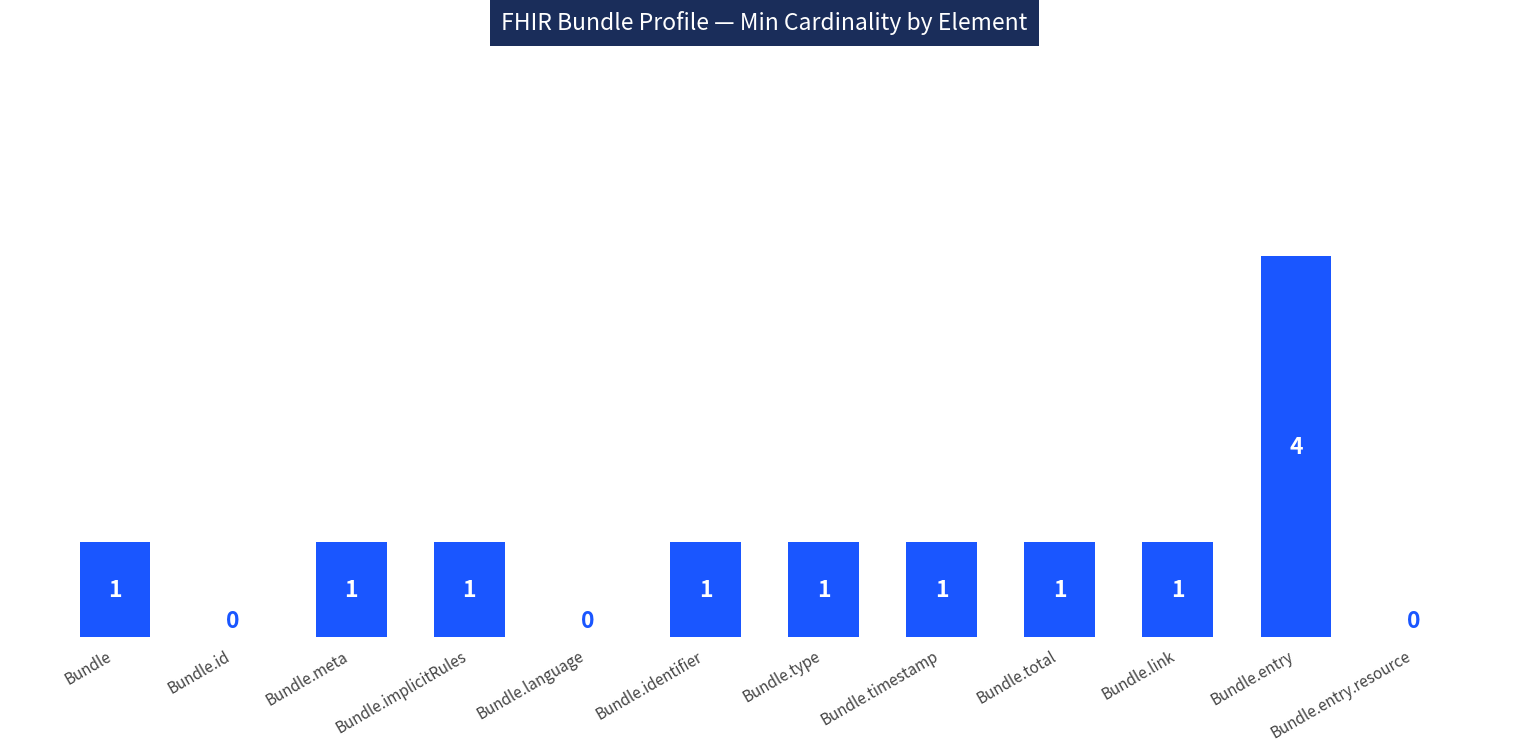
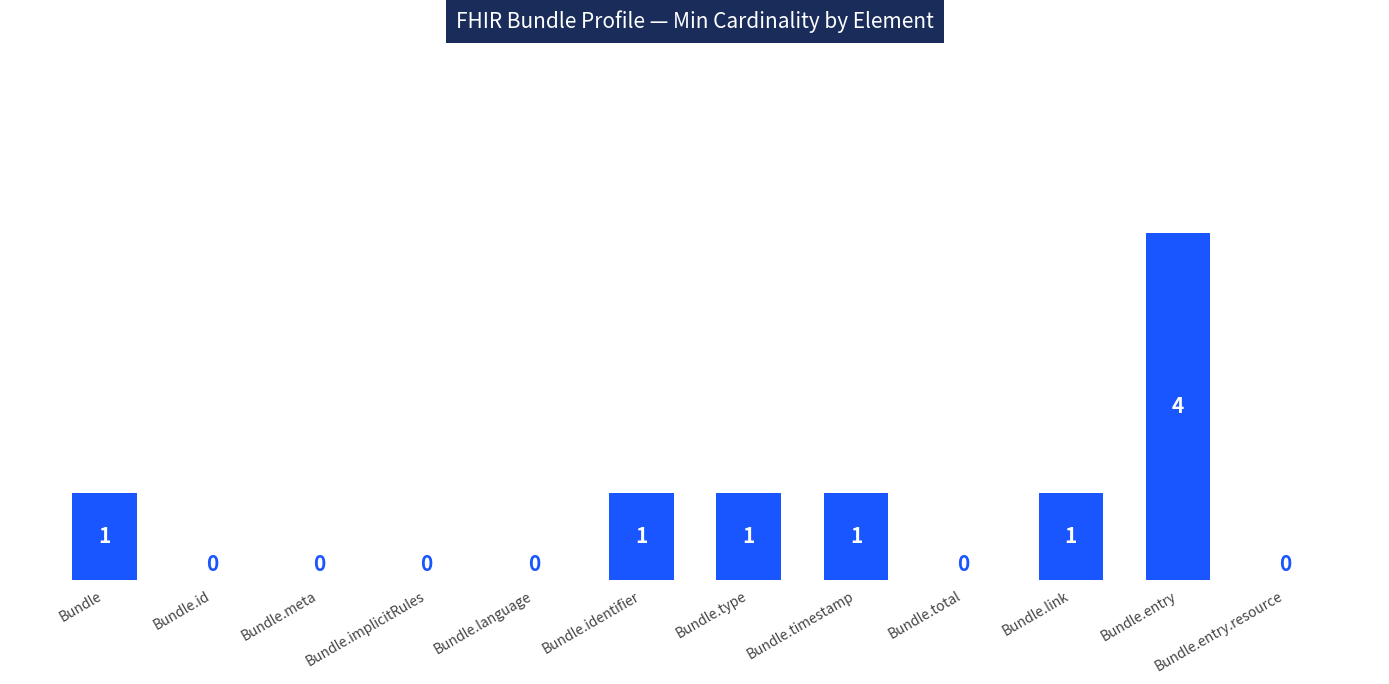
Bundle.meta: 1 -> 0
Bundle.implicitRules: 1 -> 0
Bundle.total: 1 -> 0
